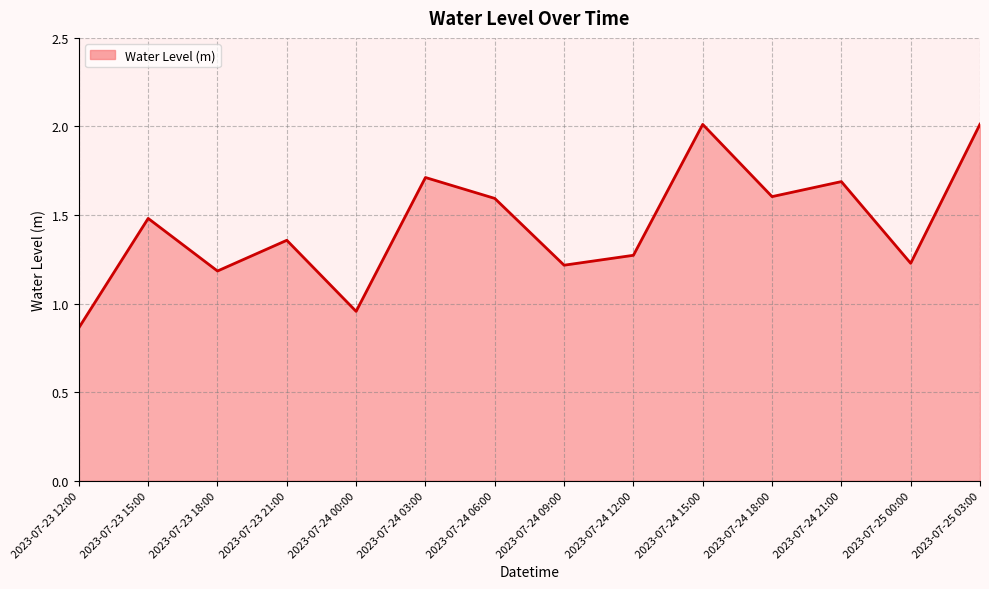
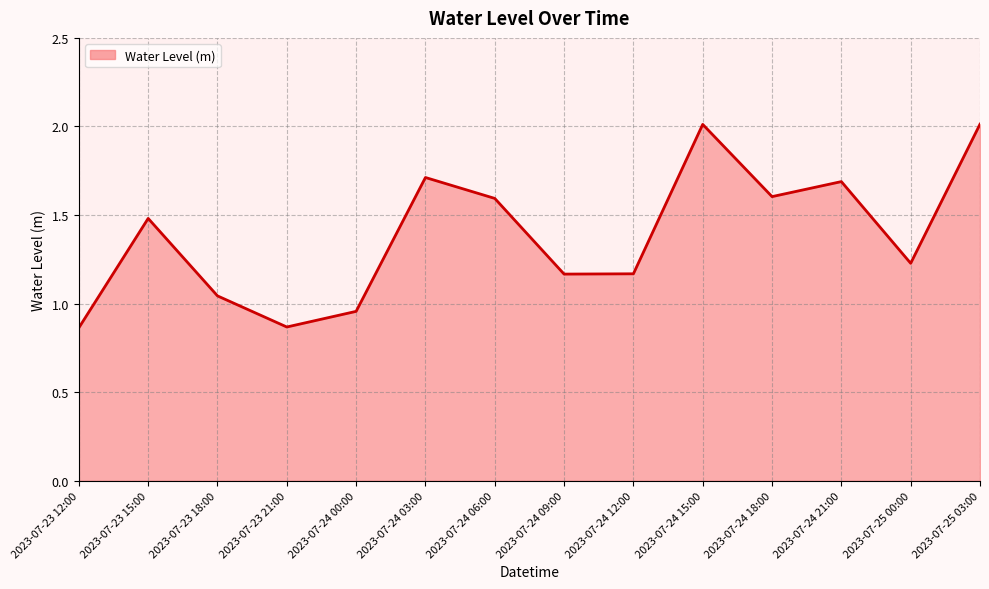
2023-07-23 18:00: 1.18 -> 1.04
2023-07-23 21:00: 1.36 -> 0.87
2023-07-24 09:00: 1.22 -> 1.17
2023-07-24 12:00: 1.27 -> 1.17
